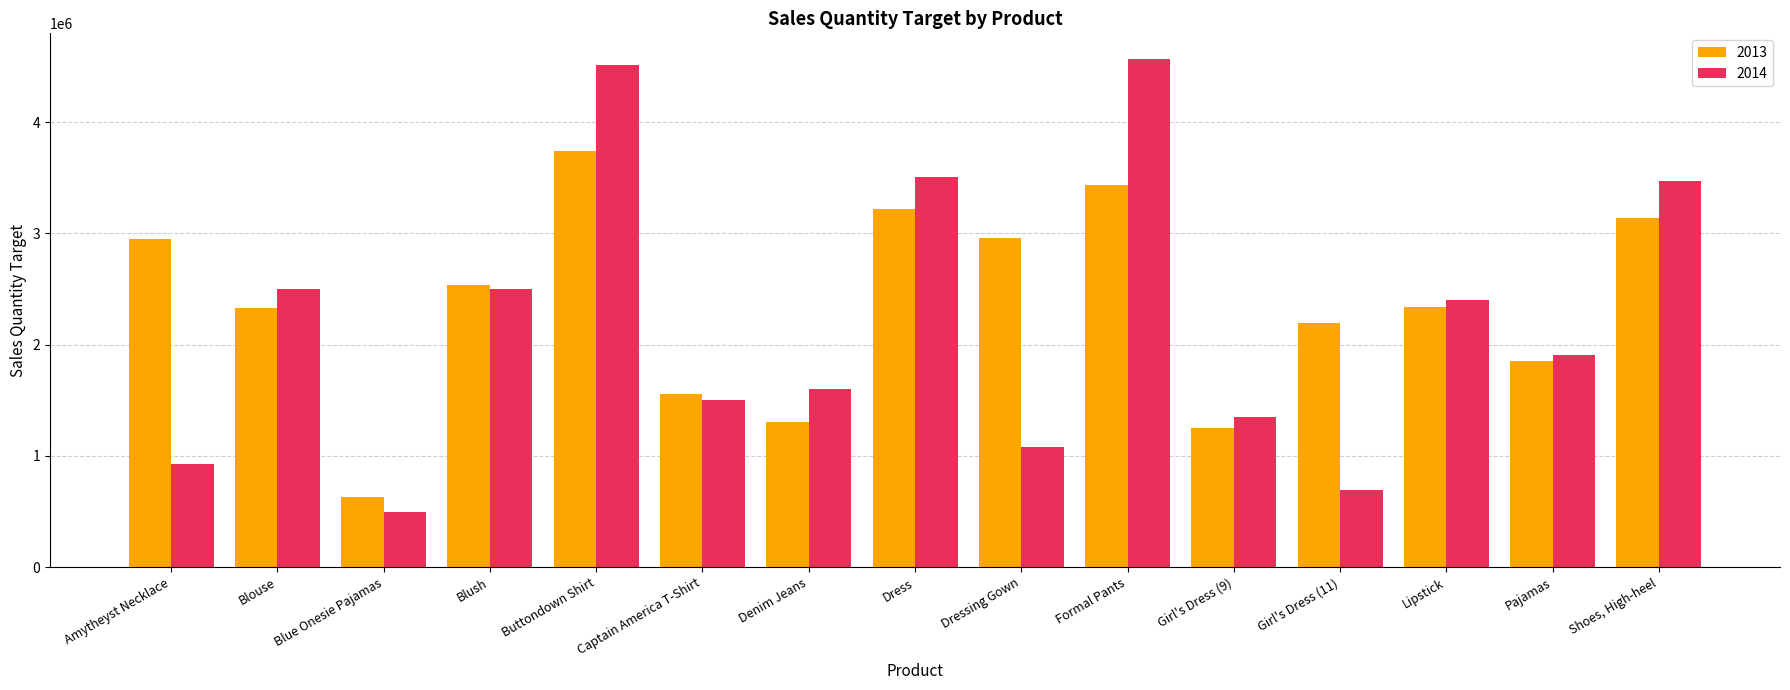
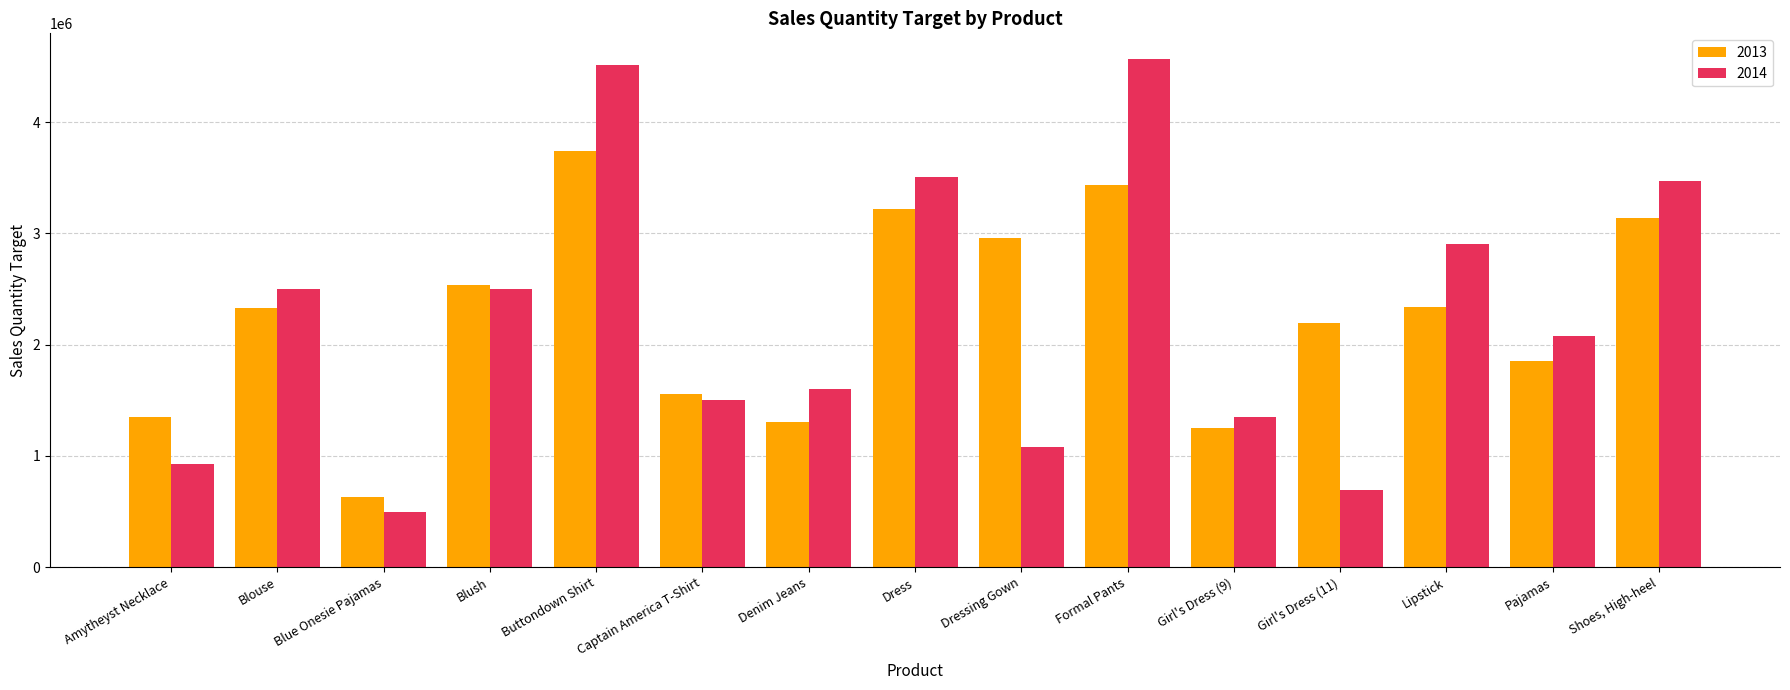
2013, Amytheyst Necklace: 2950000 -> 1350000
2014, Lipstick: 2400000 -> 2900000
2014, Pajamas: 1910000 -> 2080000
